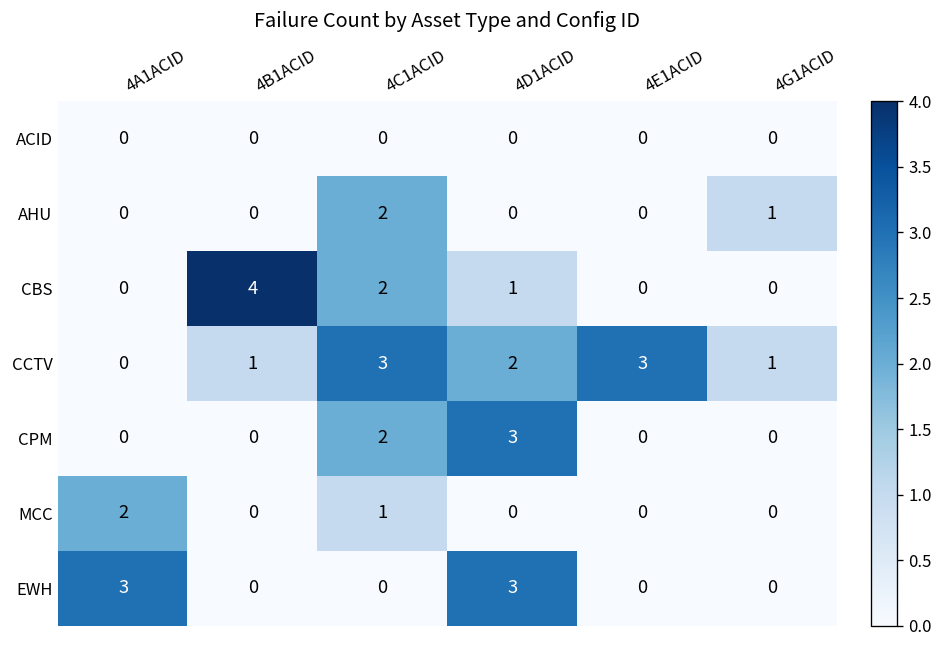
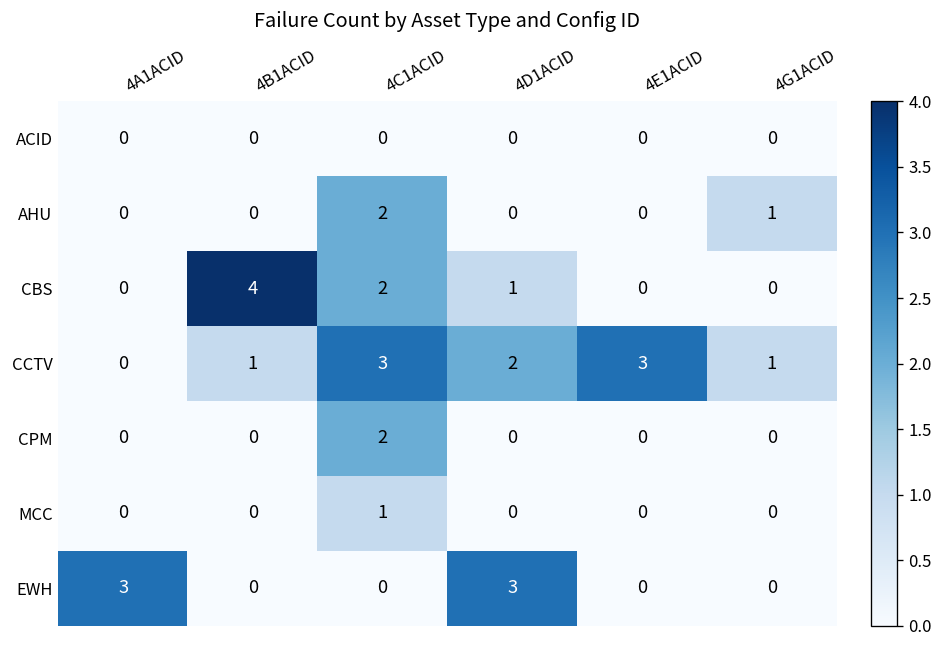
CPM, 4D1ACID: 3 -> 0
MCC, 4A1ACID: 2 -> 0
